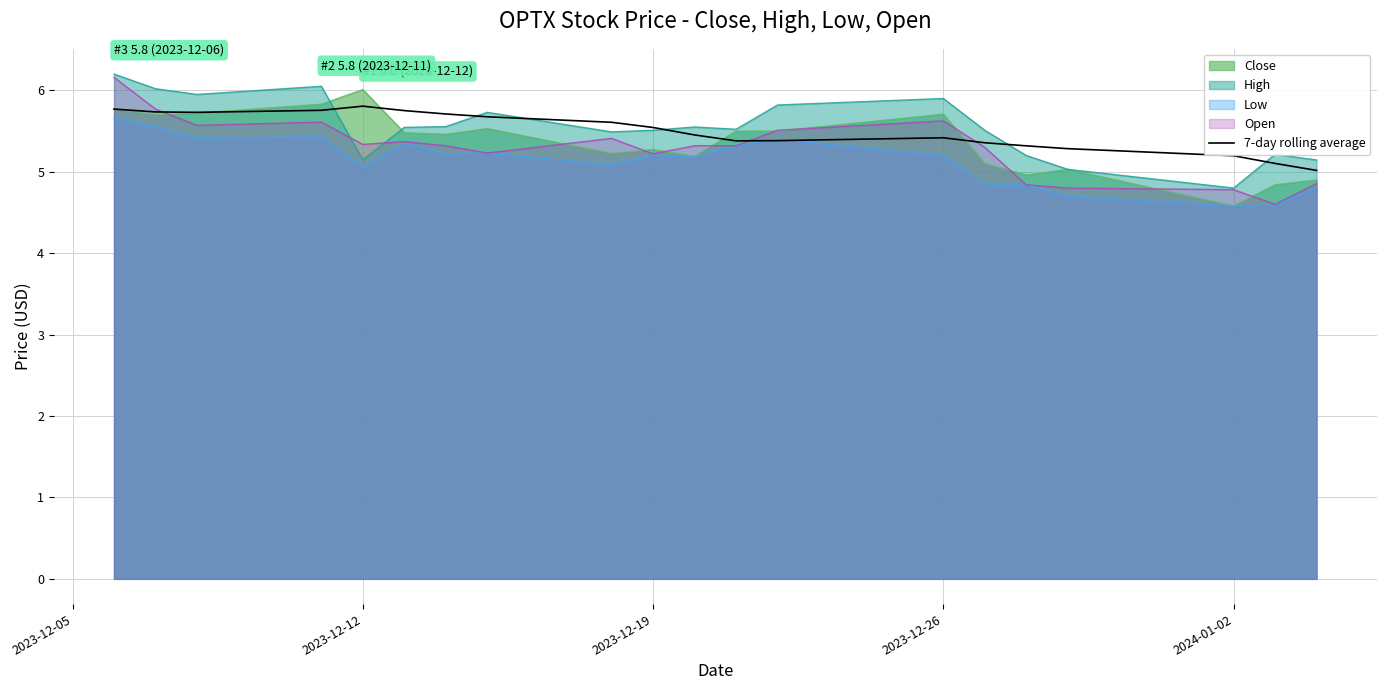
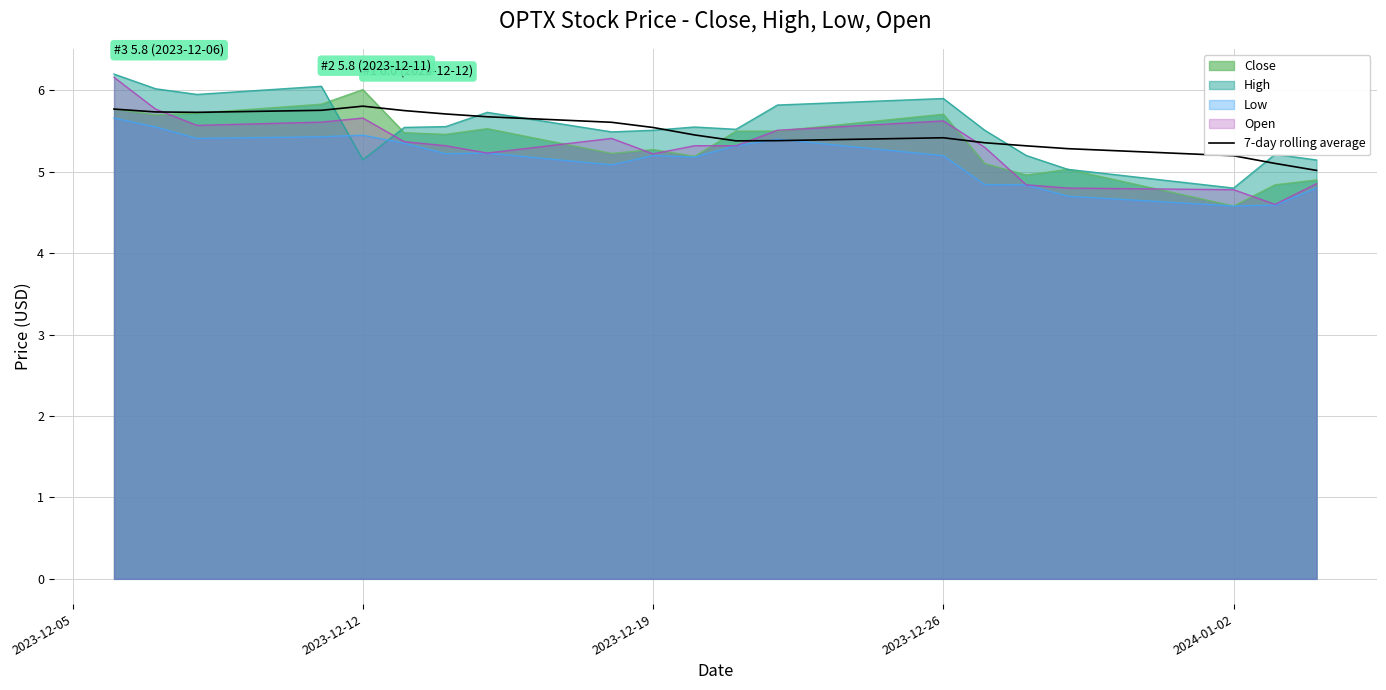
Low, 2023-12-12: 5.1 -> 5.4
Open, 2023-12-12: 5.3 -> 5.7
